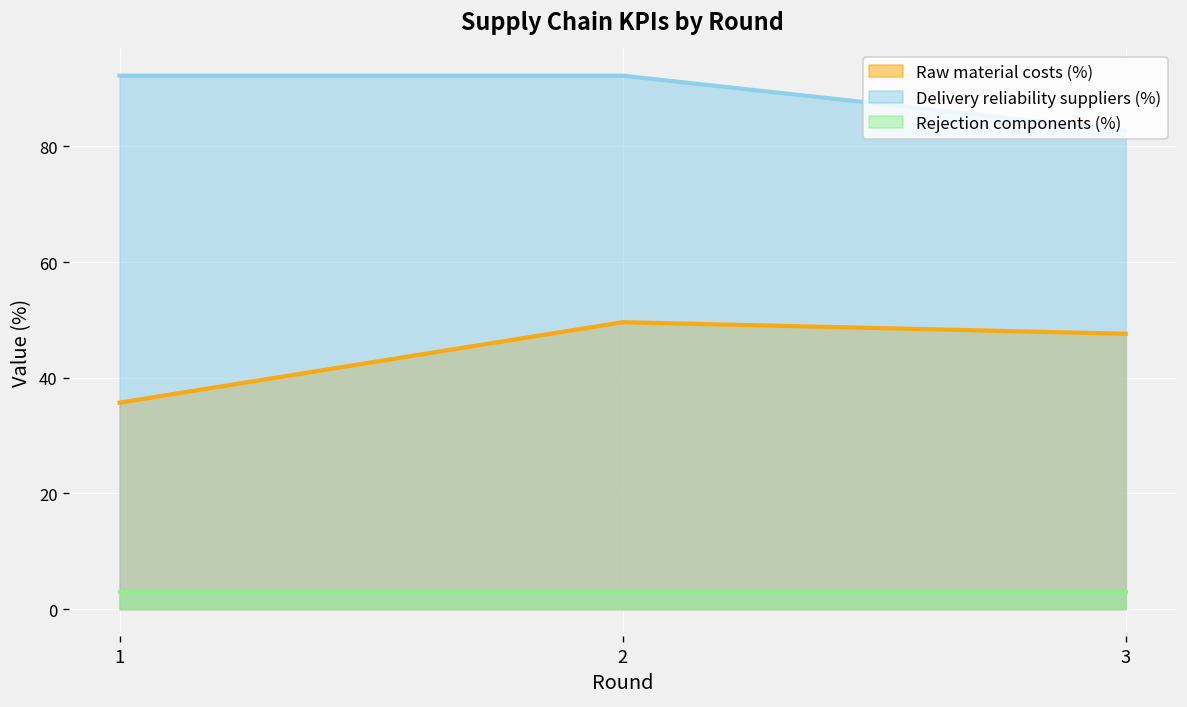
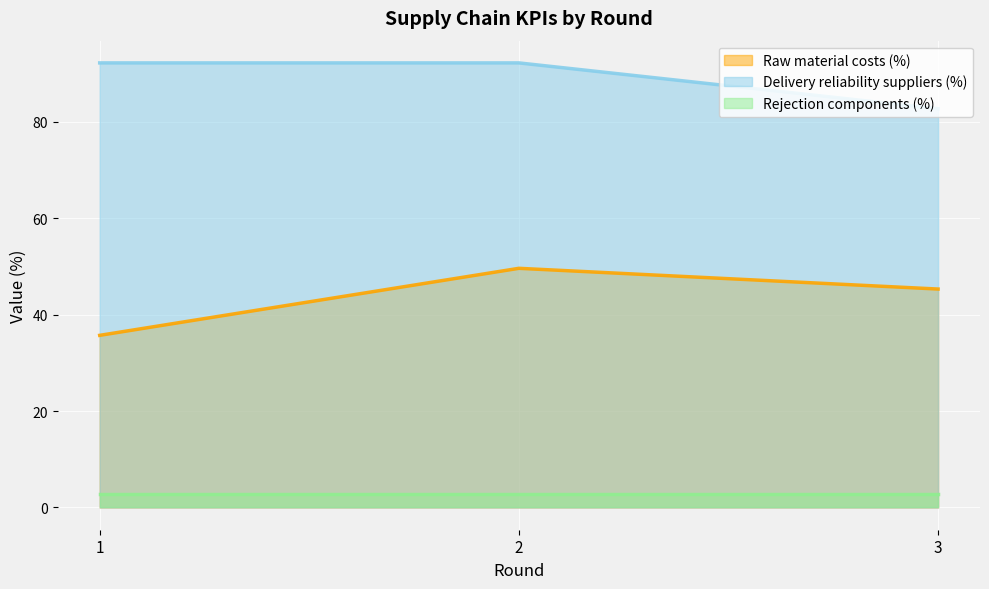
Raw material costs (%), 3: 48 -> 45
